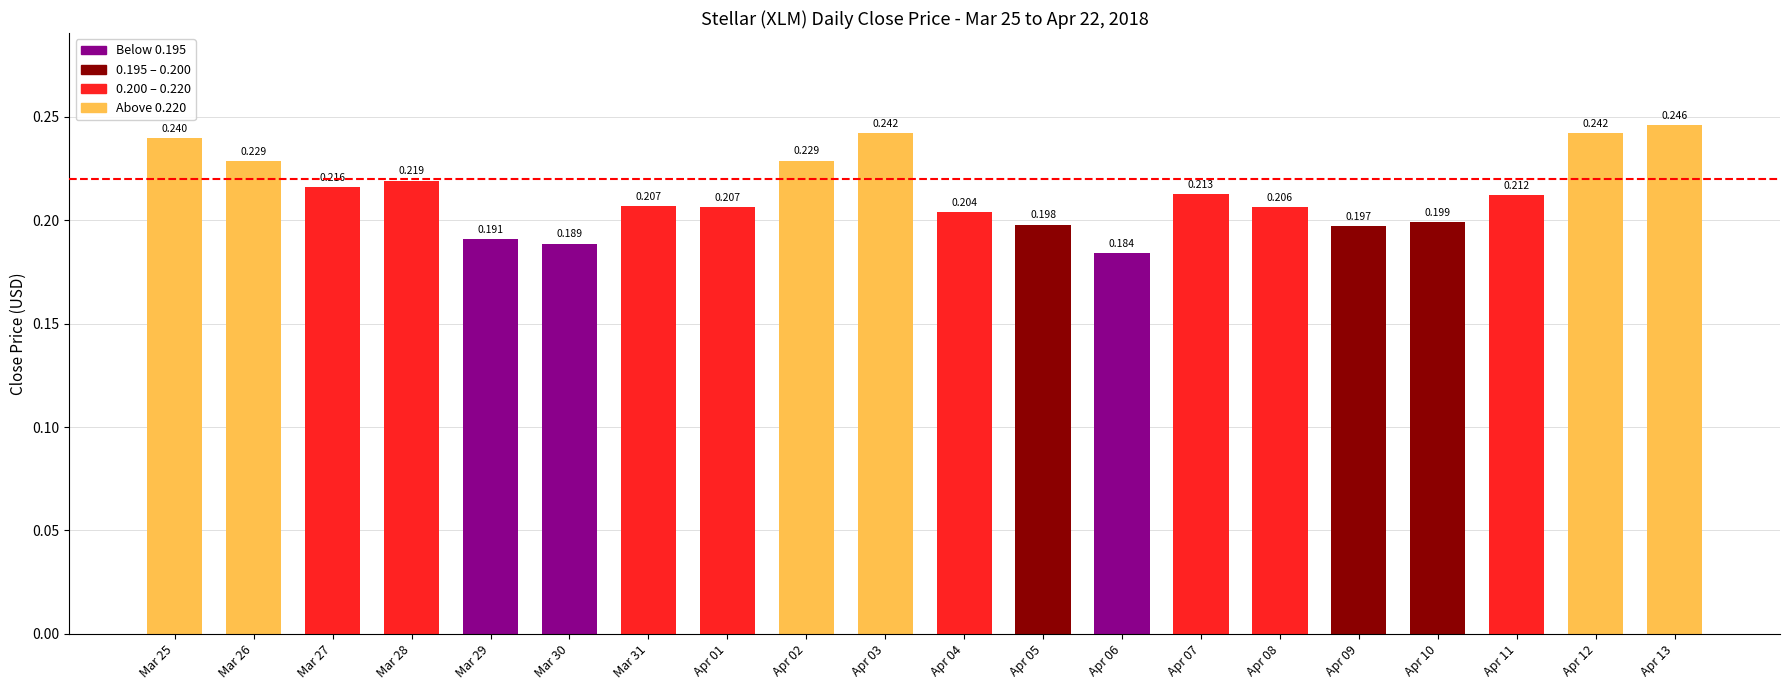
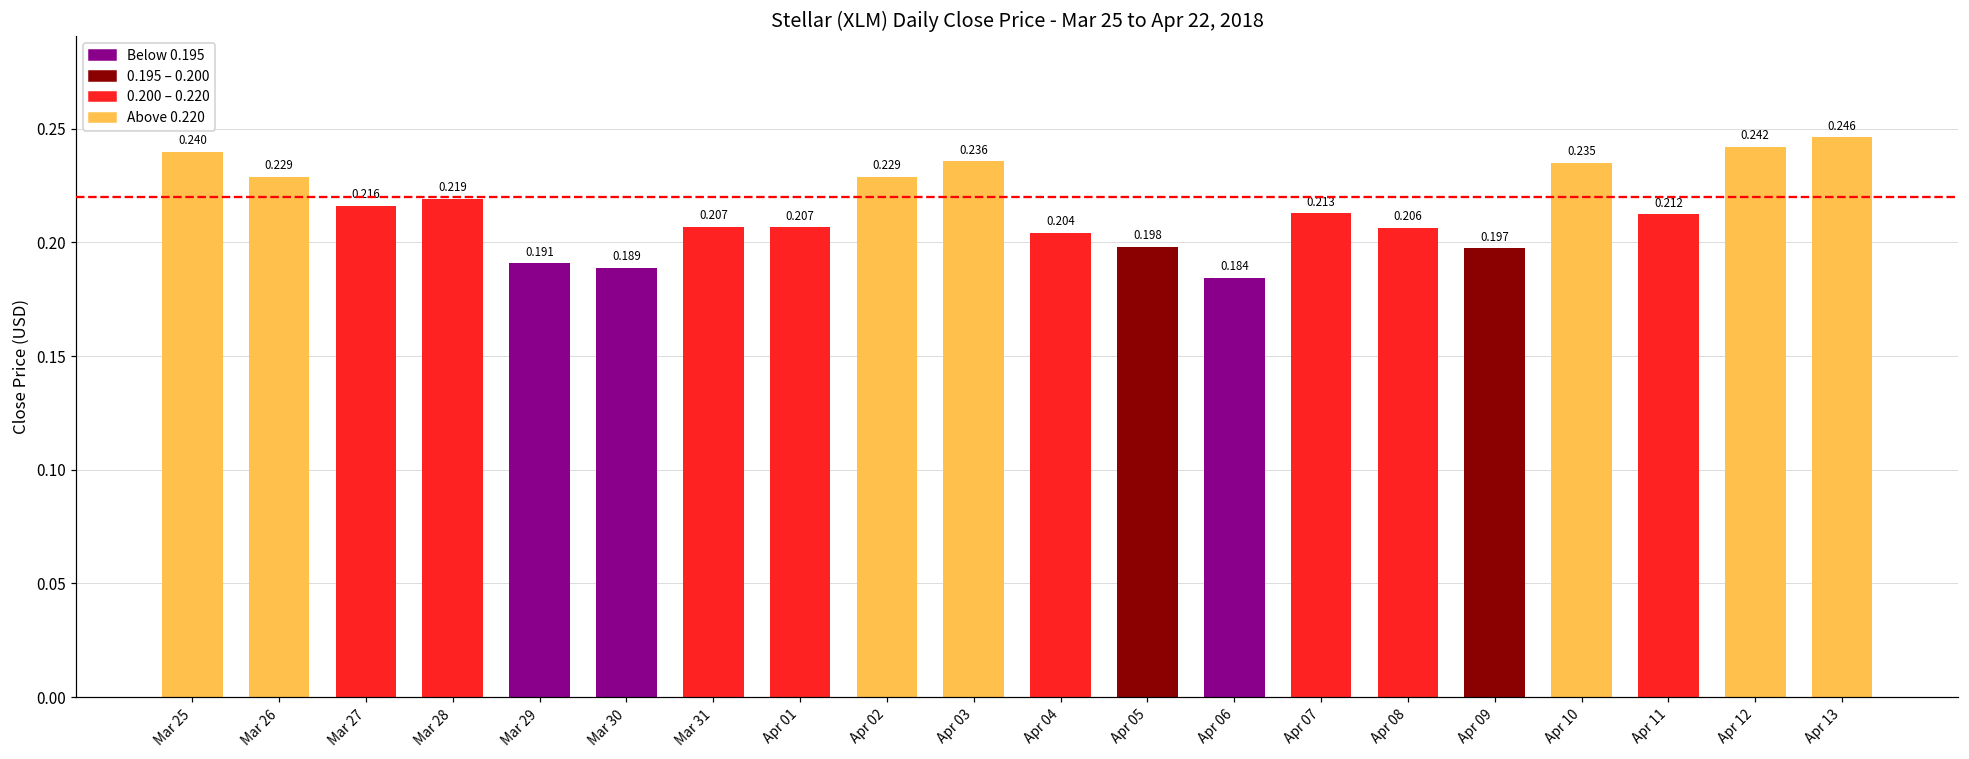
Apr 03: 0.242 -> 0.236
Apr 10: 0.199 -> 0.235
